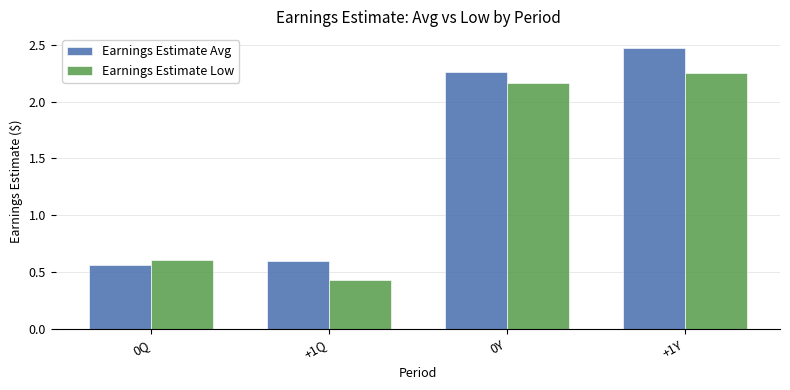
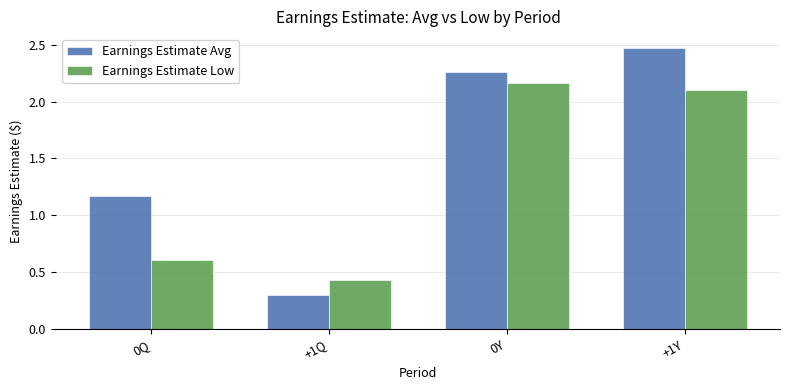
Earnings Estimate Avg, 0Q: 0.56 -> 1.17
Earnings Estimate Avg, +1Q: 0.6 -> 0.3
Earnings Estimate Low, +1Y: 2.25 -> 2.10
